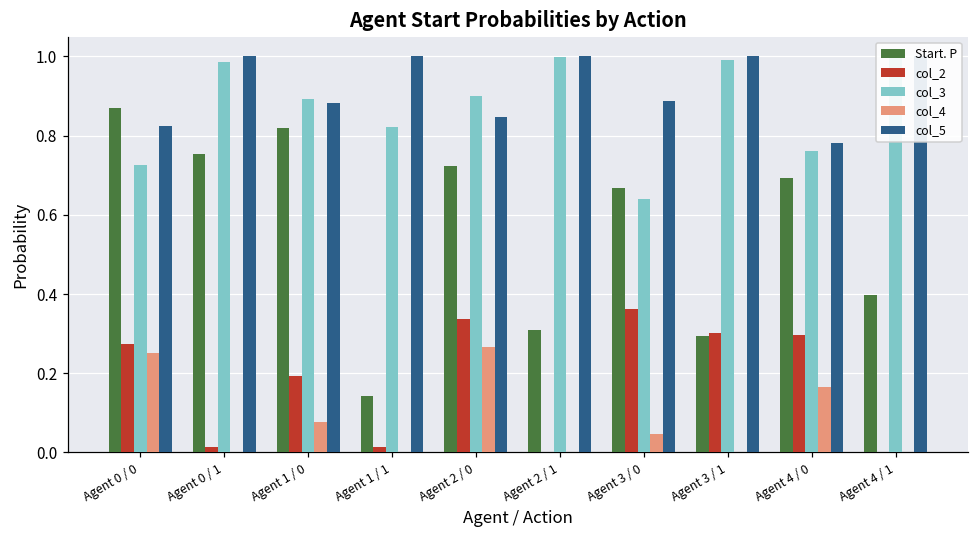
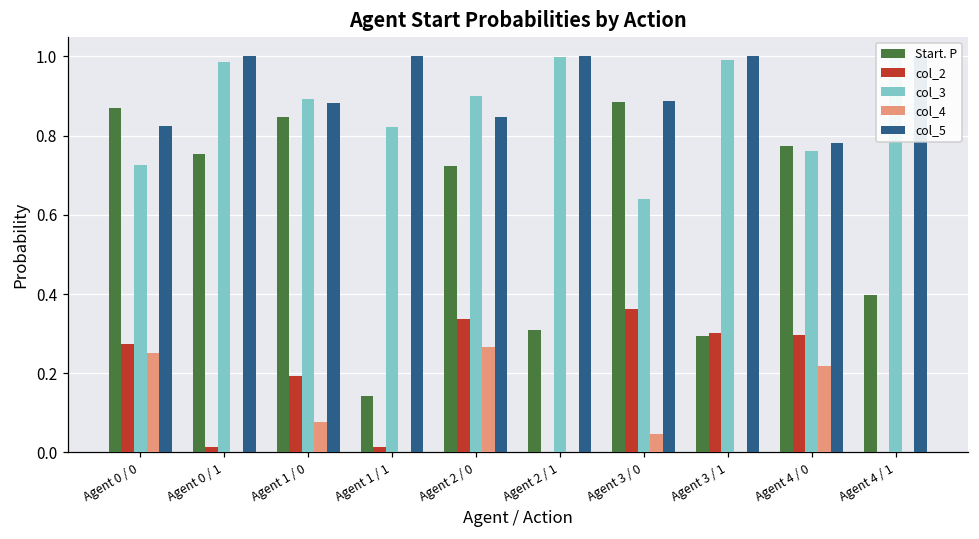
Start. P, Agent 1 / 0: 0.82 -> 0.85
Start. P, Agent 3 / 0: 0.67 -> 0.89
Start. P, Agent 4 / 0: 0.69 -> 0.77
col_4, Agent 4 / 0: 0.16 -> 0.22
